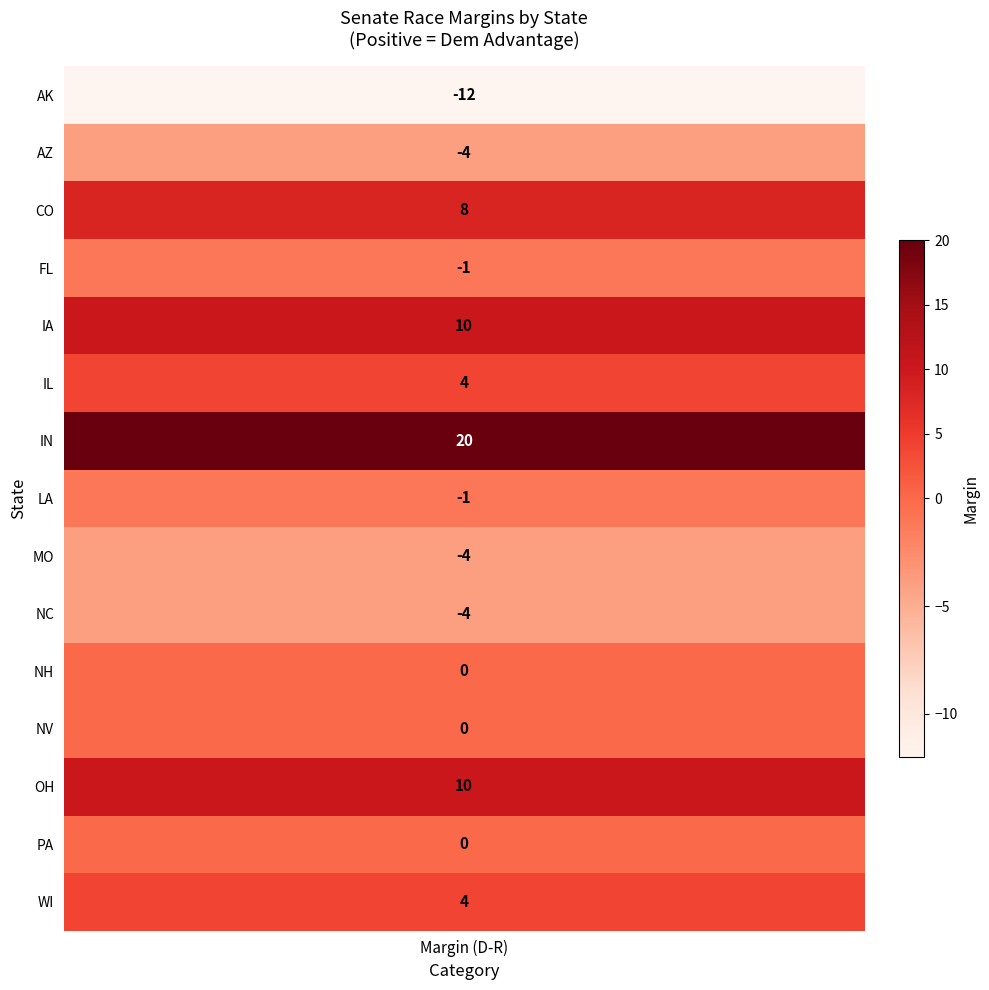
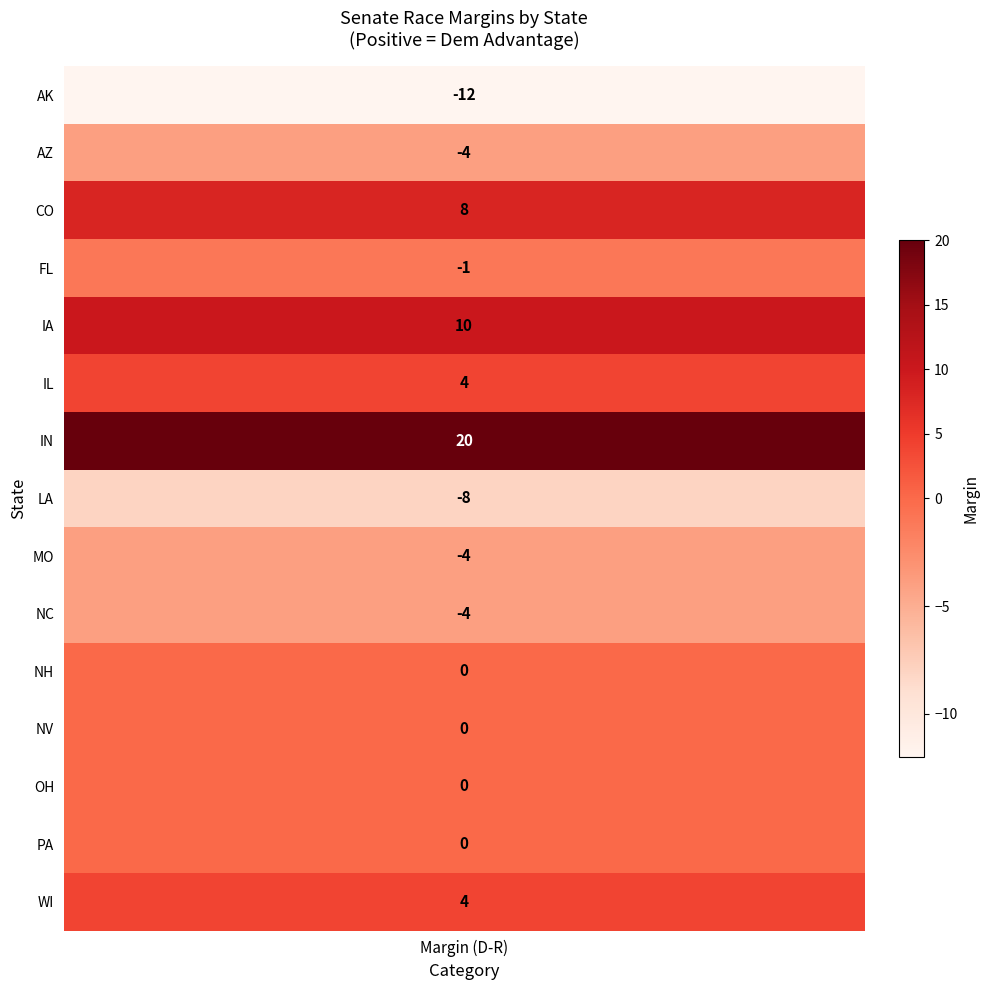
LA, Margin (D-R): -1 -> -8
OH, Margin (D-R): 10 -> 0
